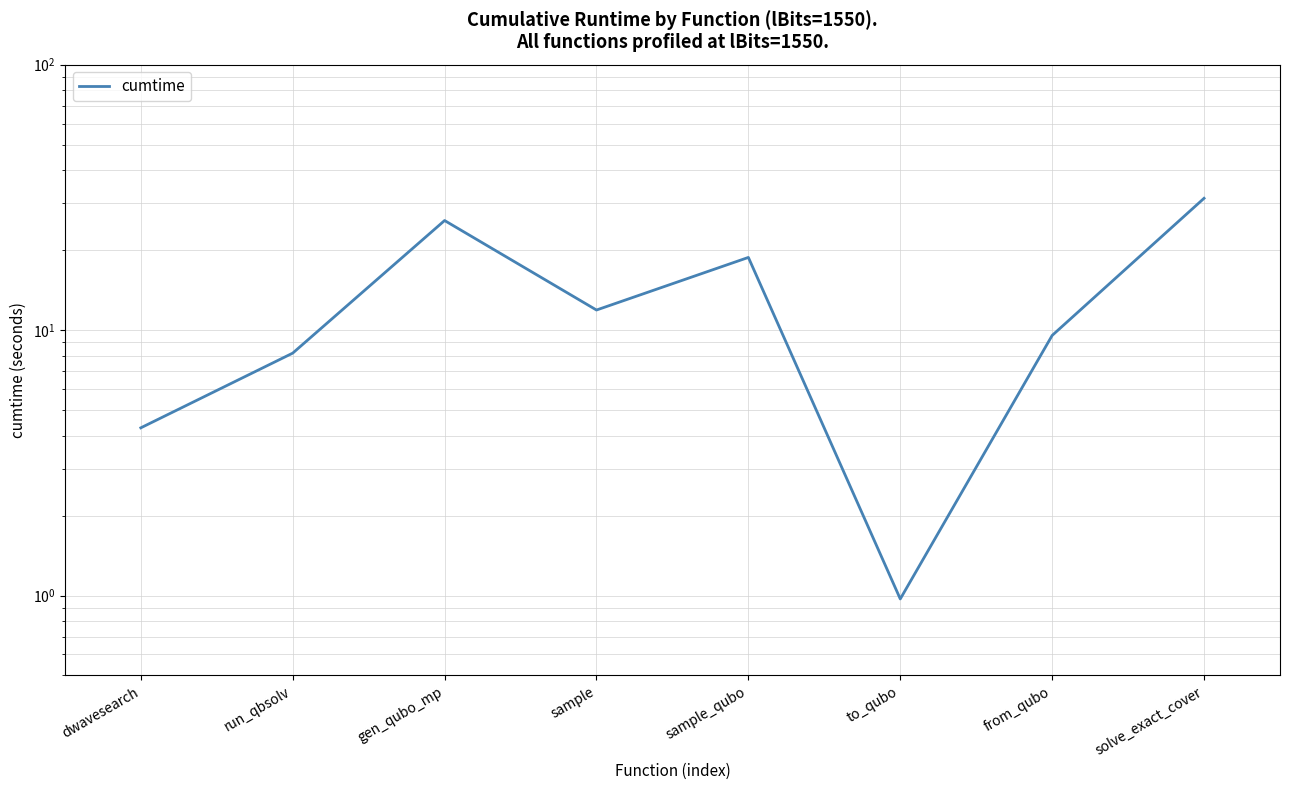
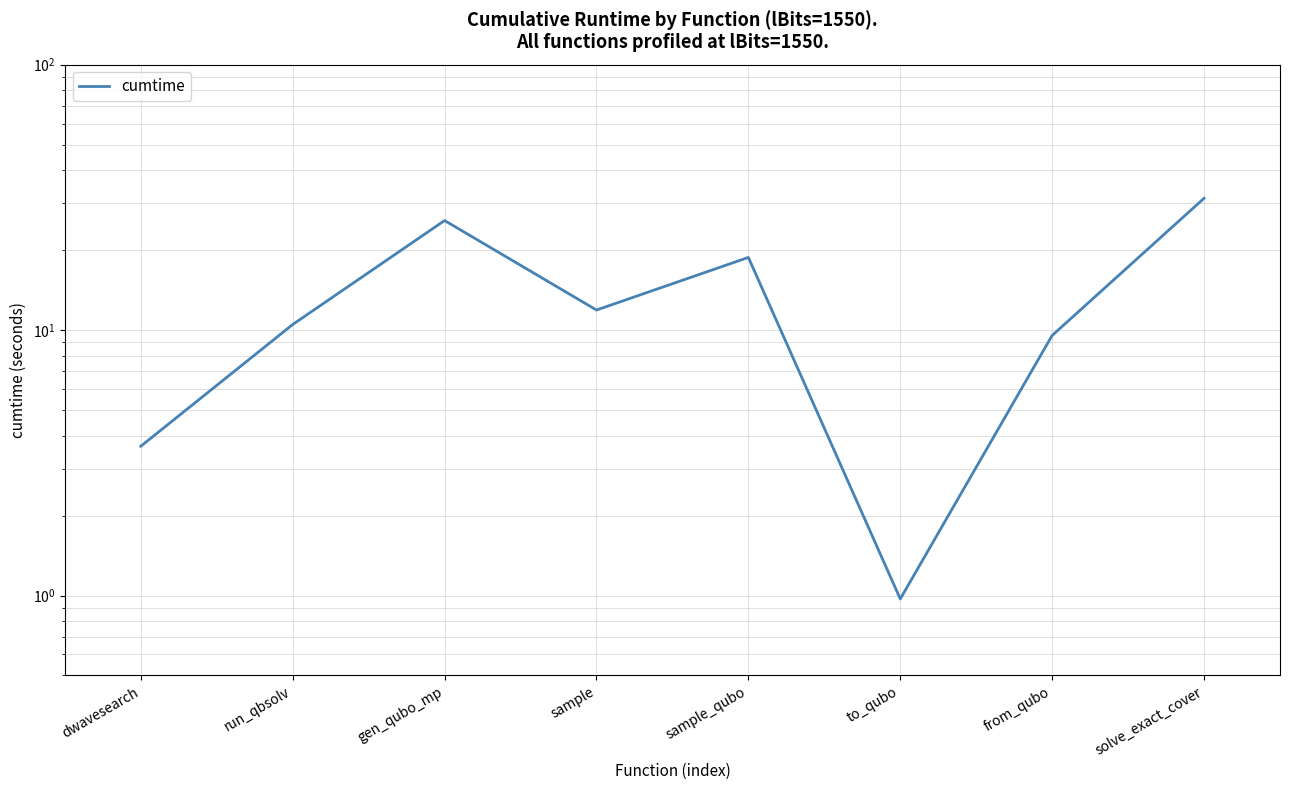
dwavesearch: 4.3 -> 3.7
run_qbsolv: 8.2 -> 10.5
